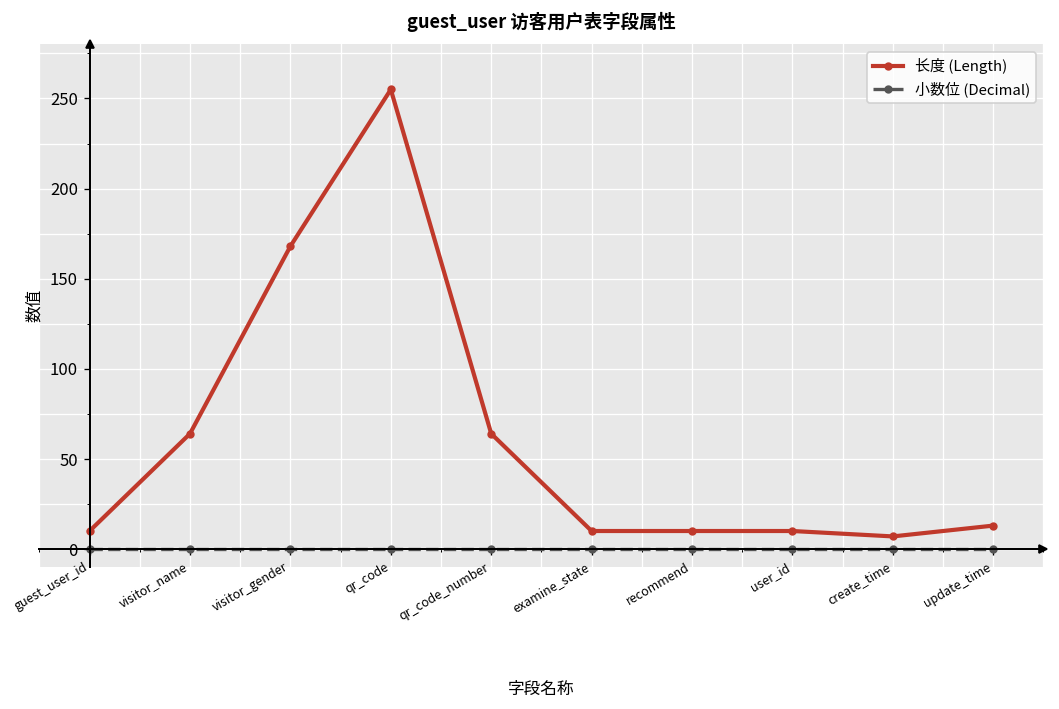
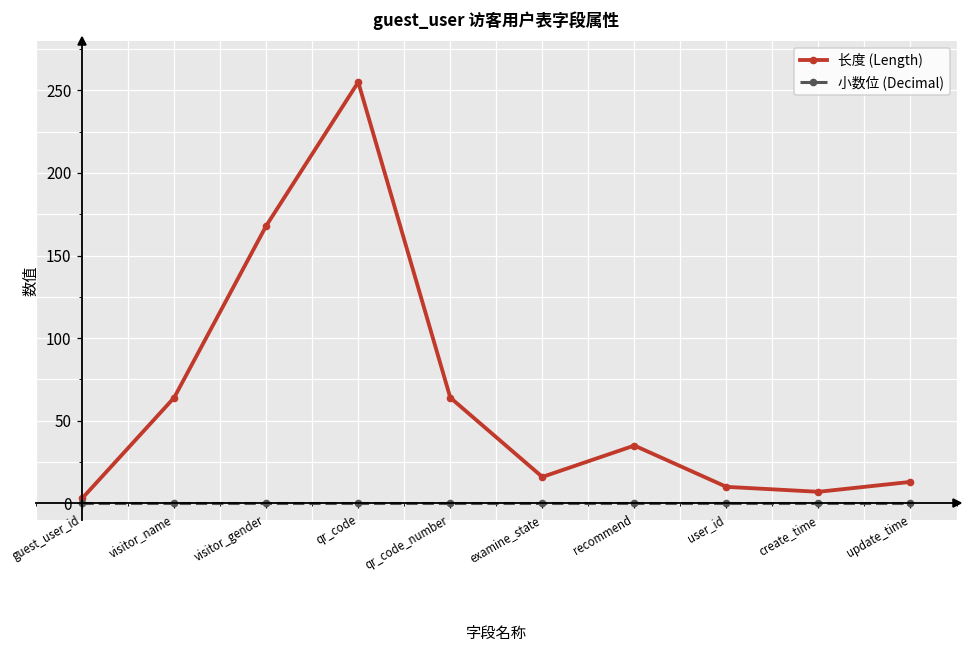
长度 (Length), guest_user_id: 10 -> 3
长度 (Length), examine_state: 10 -> 16
长度 (Length), recommend: 10 -> 35
